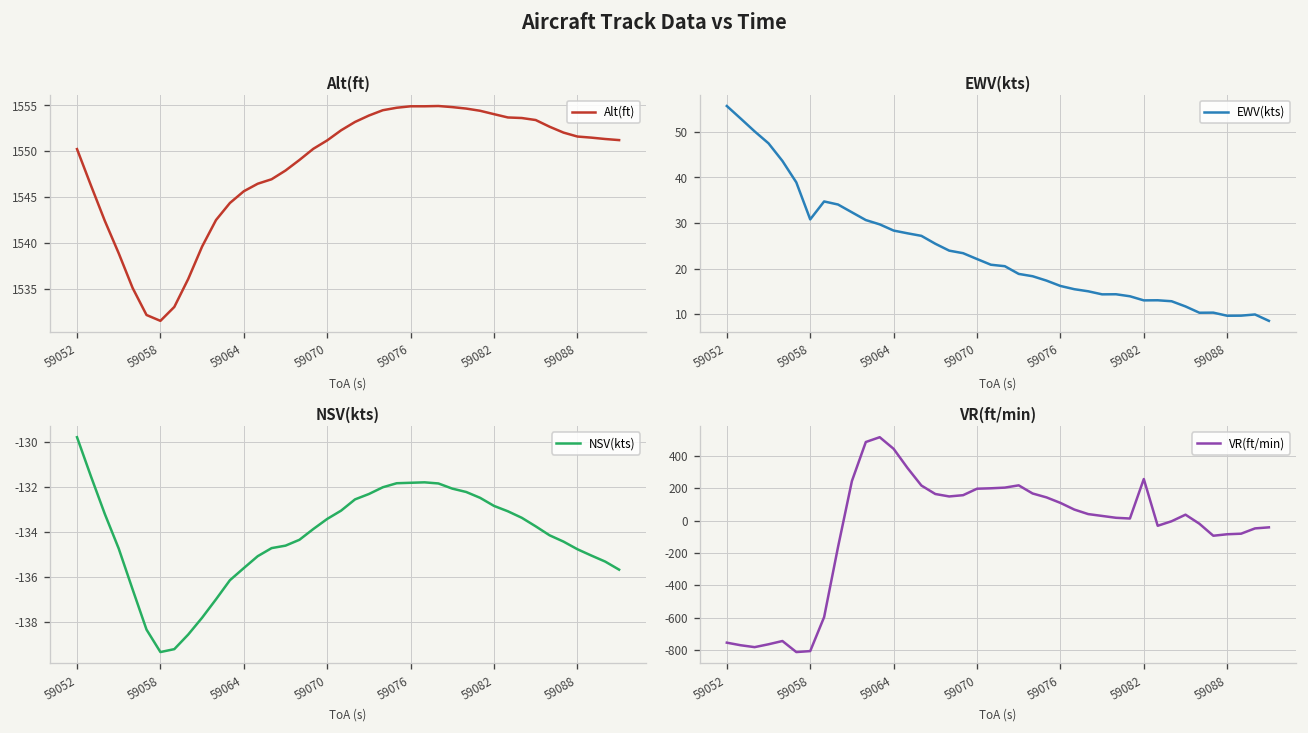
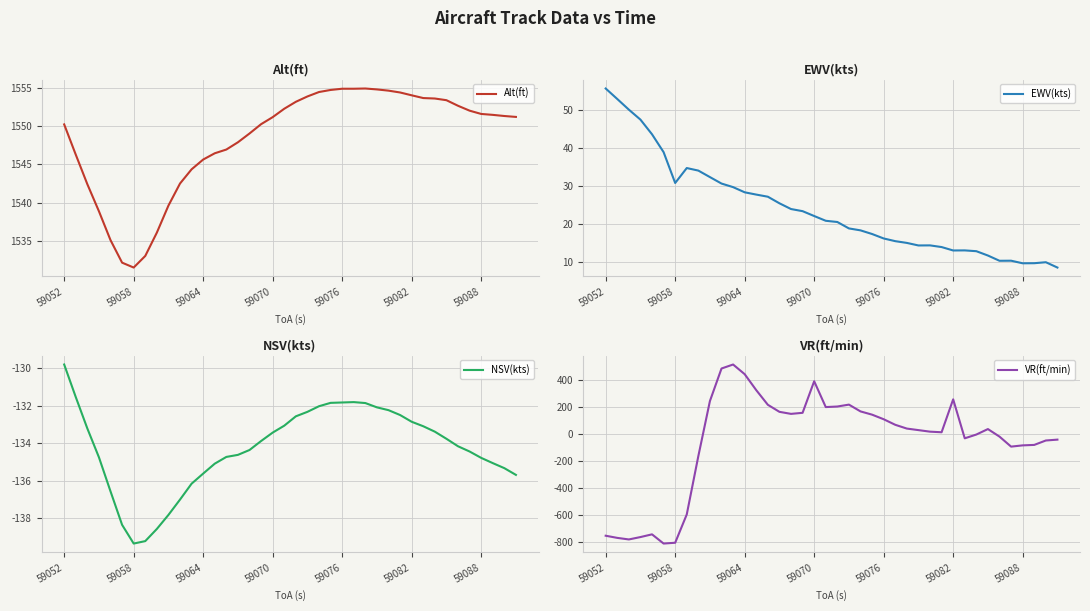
VR(ft/min), 59070: 200 -> 390
